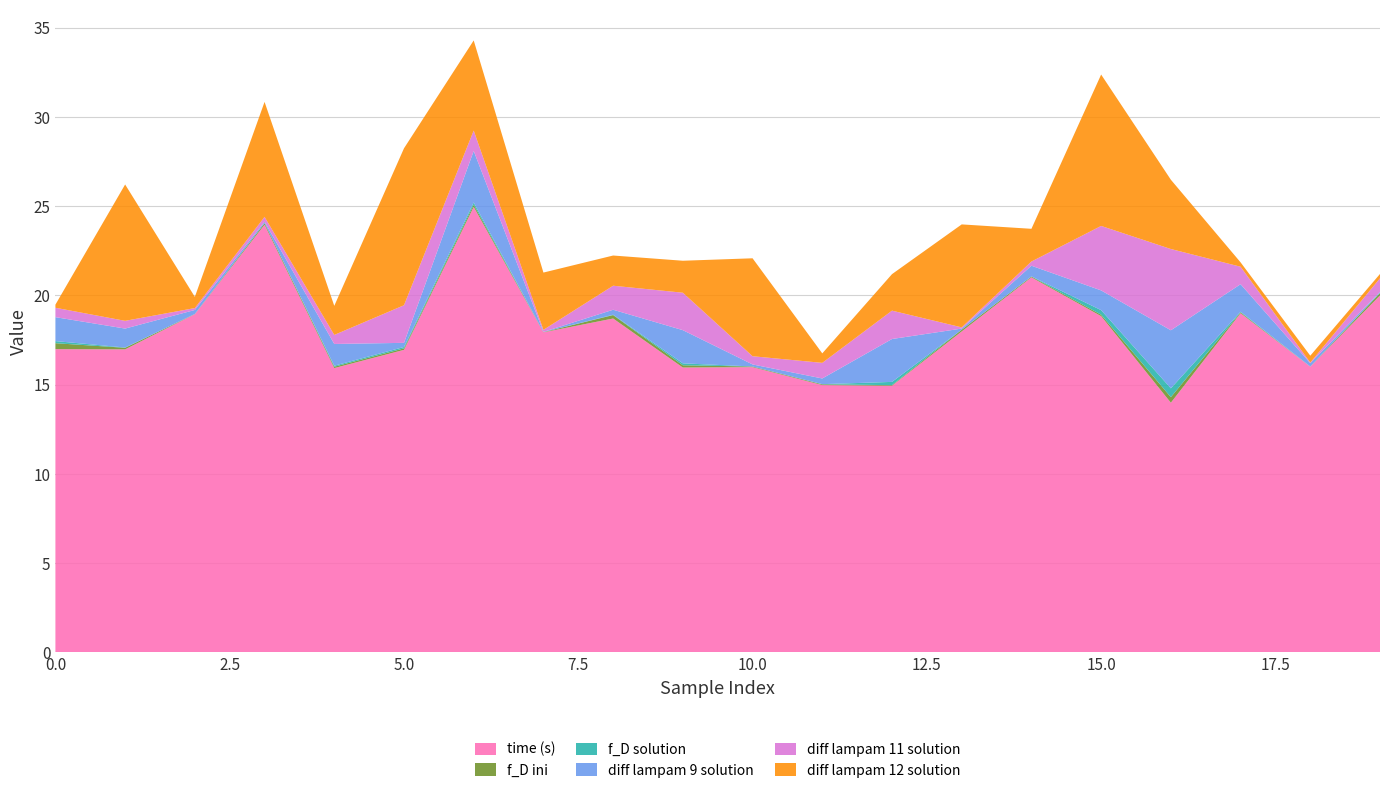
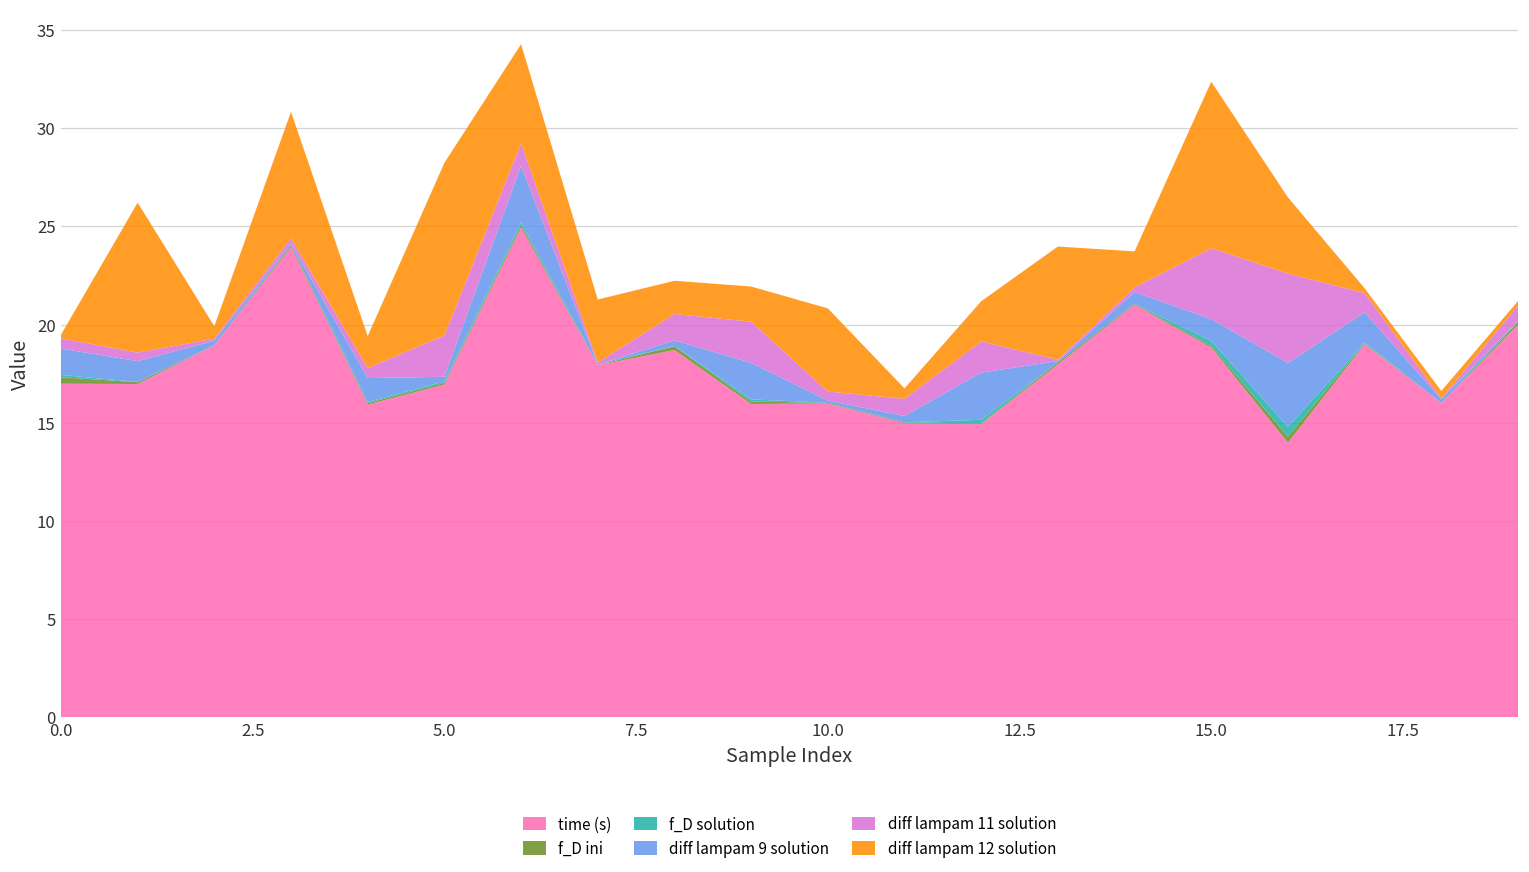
diff lampam 12 solution, 10.0: 5.5 -> 4.2
